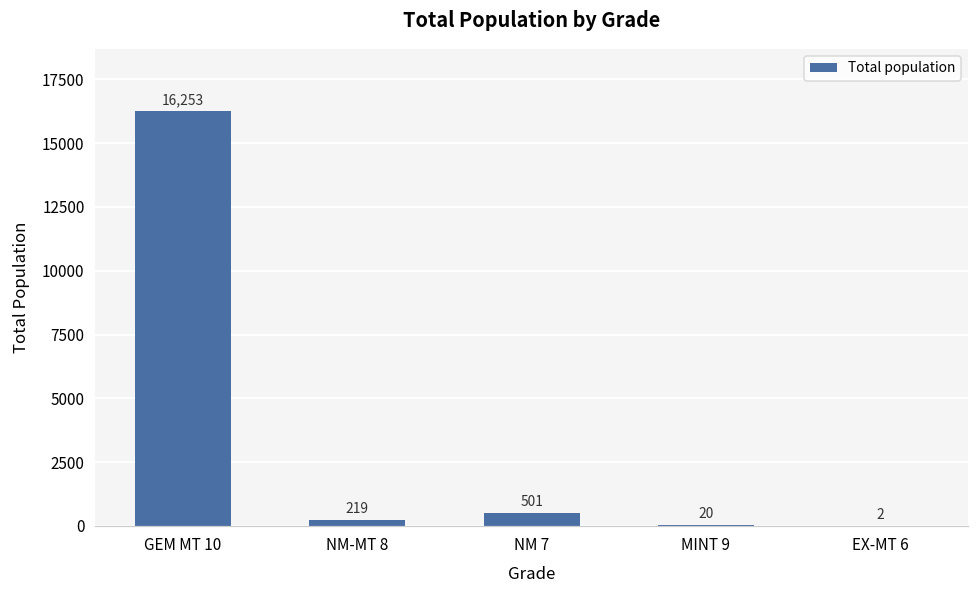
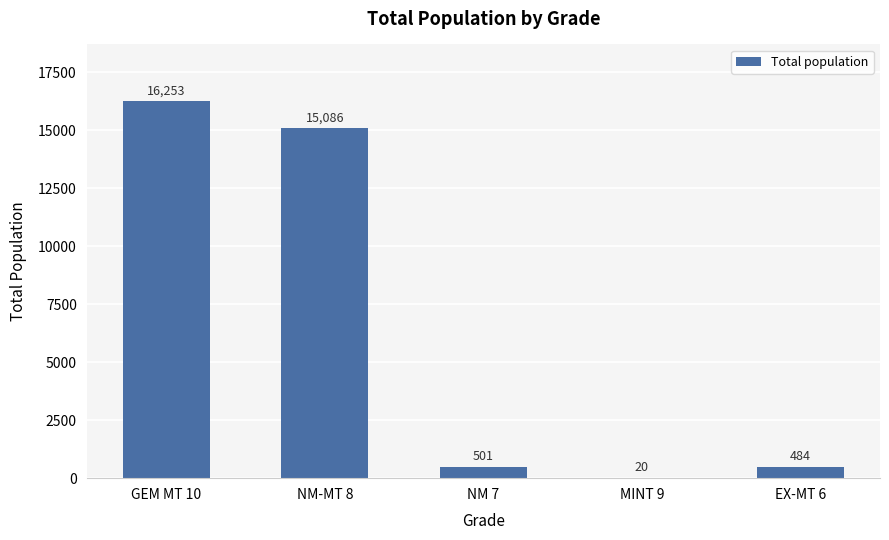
NM-MT 8: 219 -> 15,086
EX-MT 6: 2 -> 484
